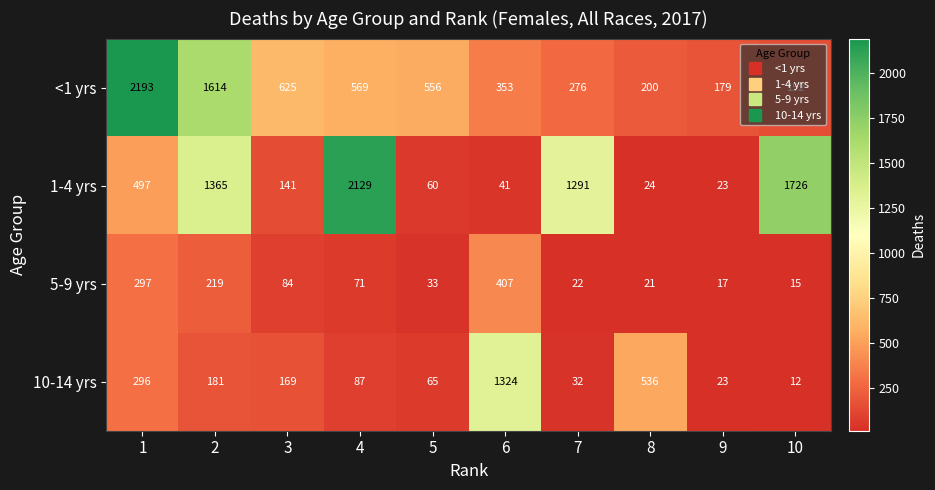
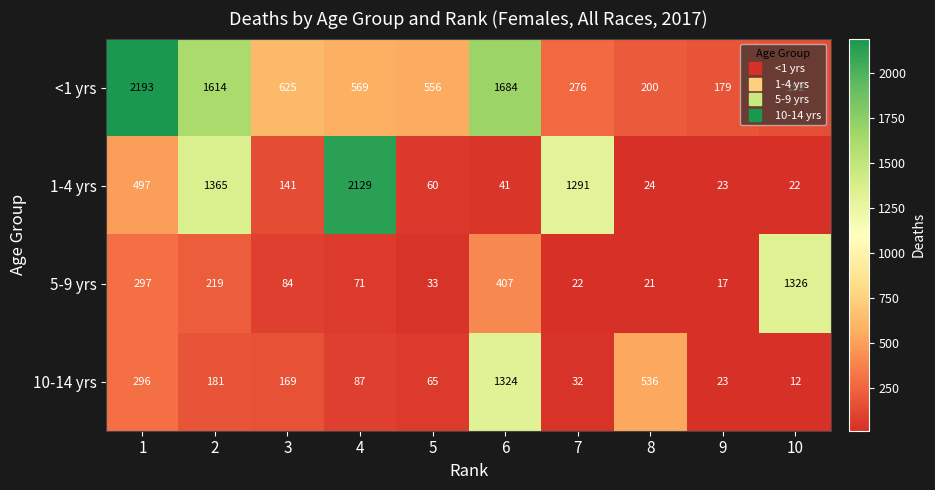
<1 yrs, 6: 353 -> 1684
1-4 yrs, 10: 1726 -> 22
5-9 yrs, 10: 15 -> 1326
